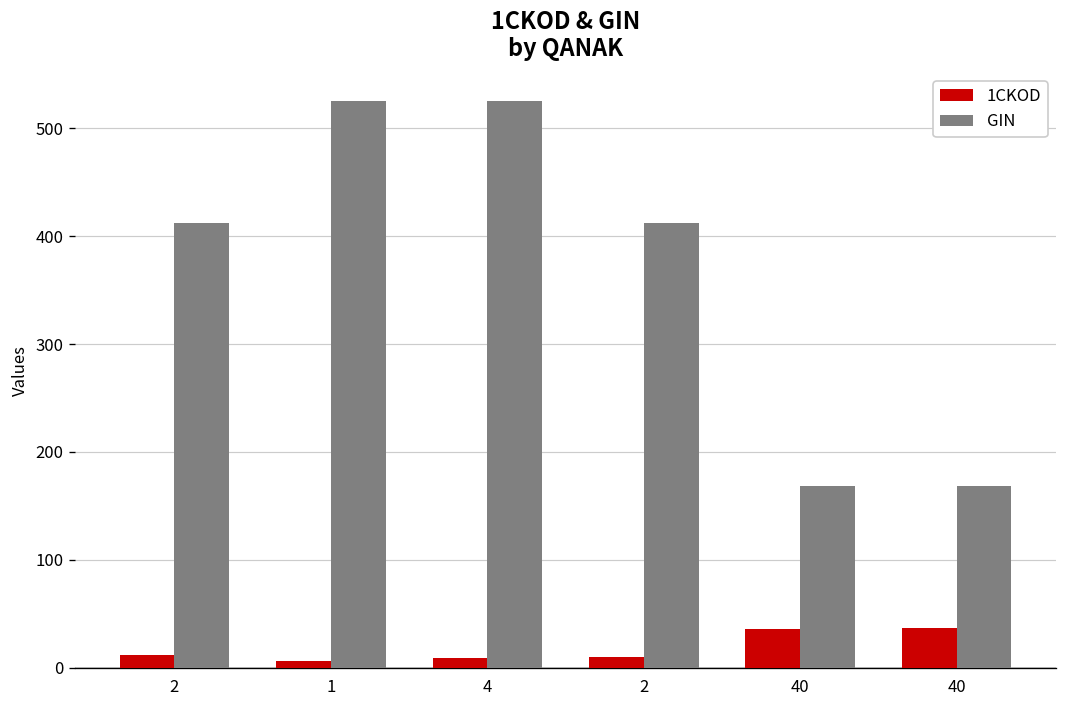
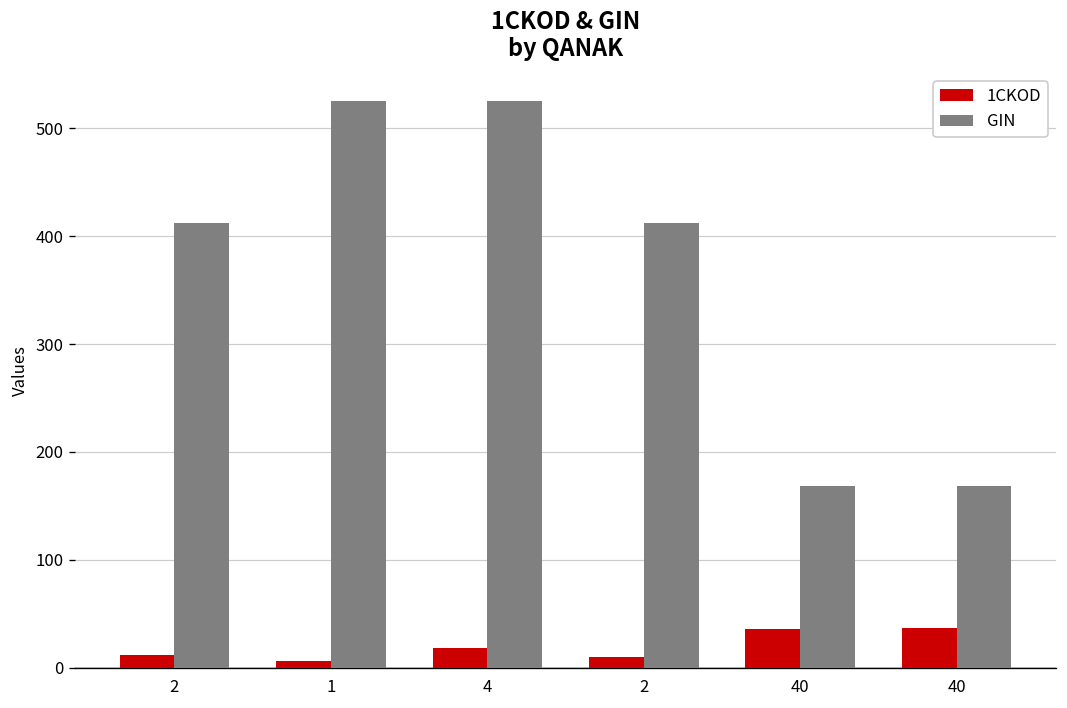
1CKOD, 4: 10 -> 20
